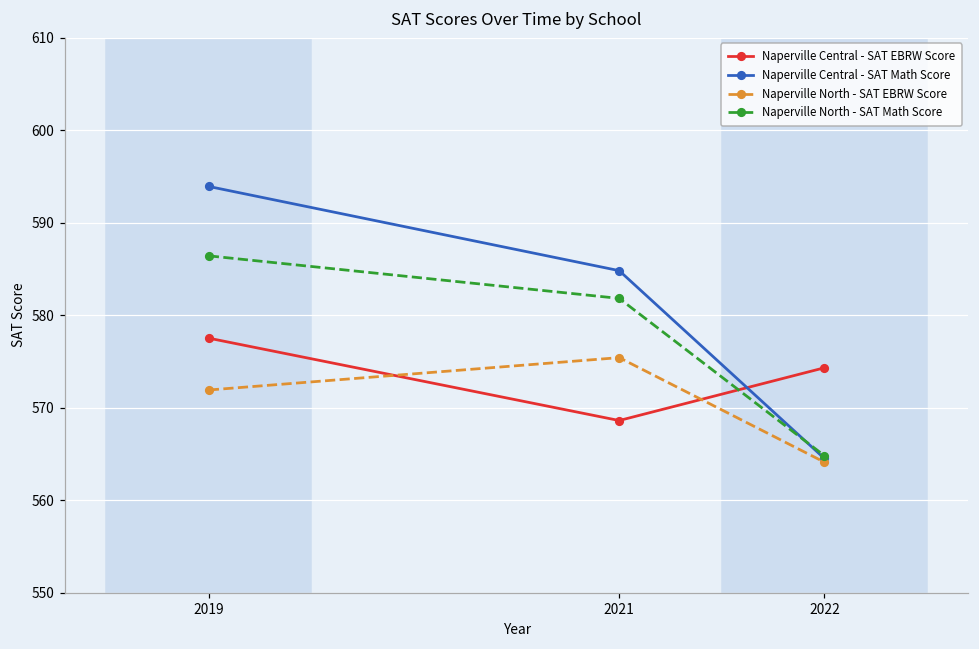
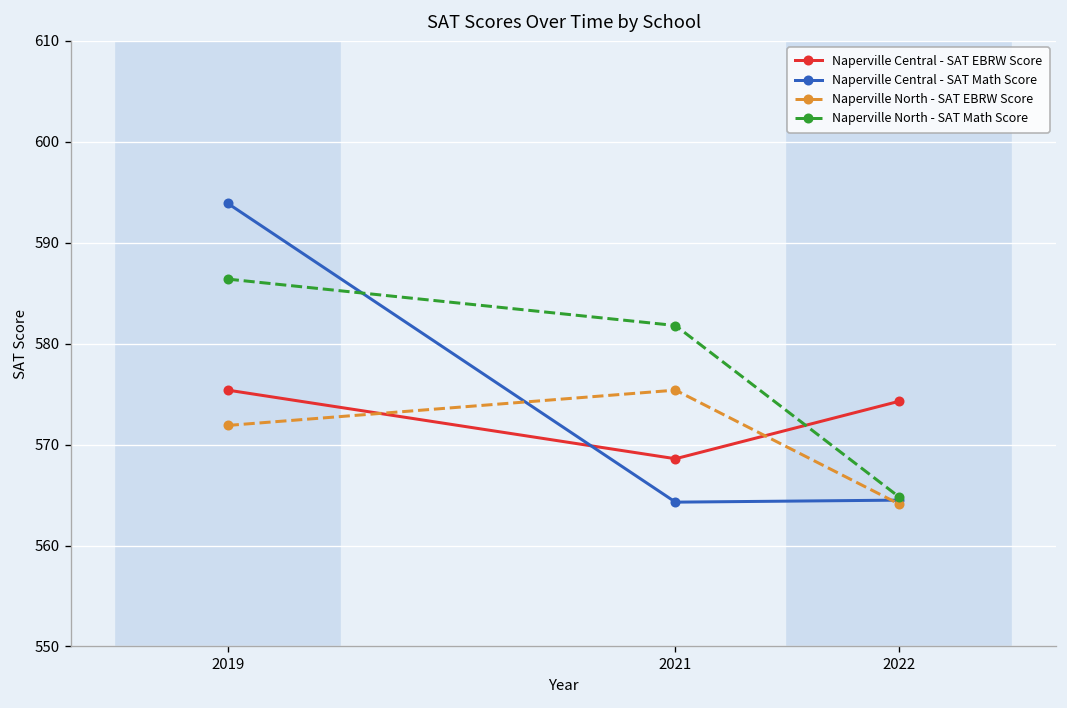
Naperville Central - SAT EBRW Score, 2019: 578 -> 575
Naperville Central - SAT Math Score, 2021: 585 -> 564
